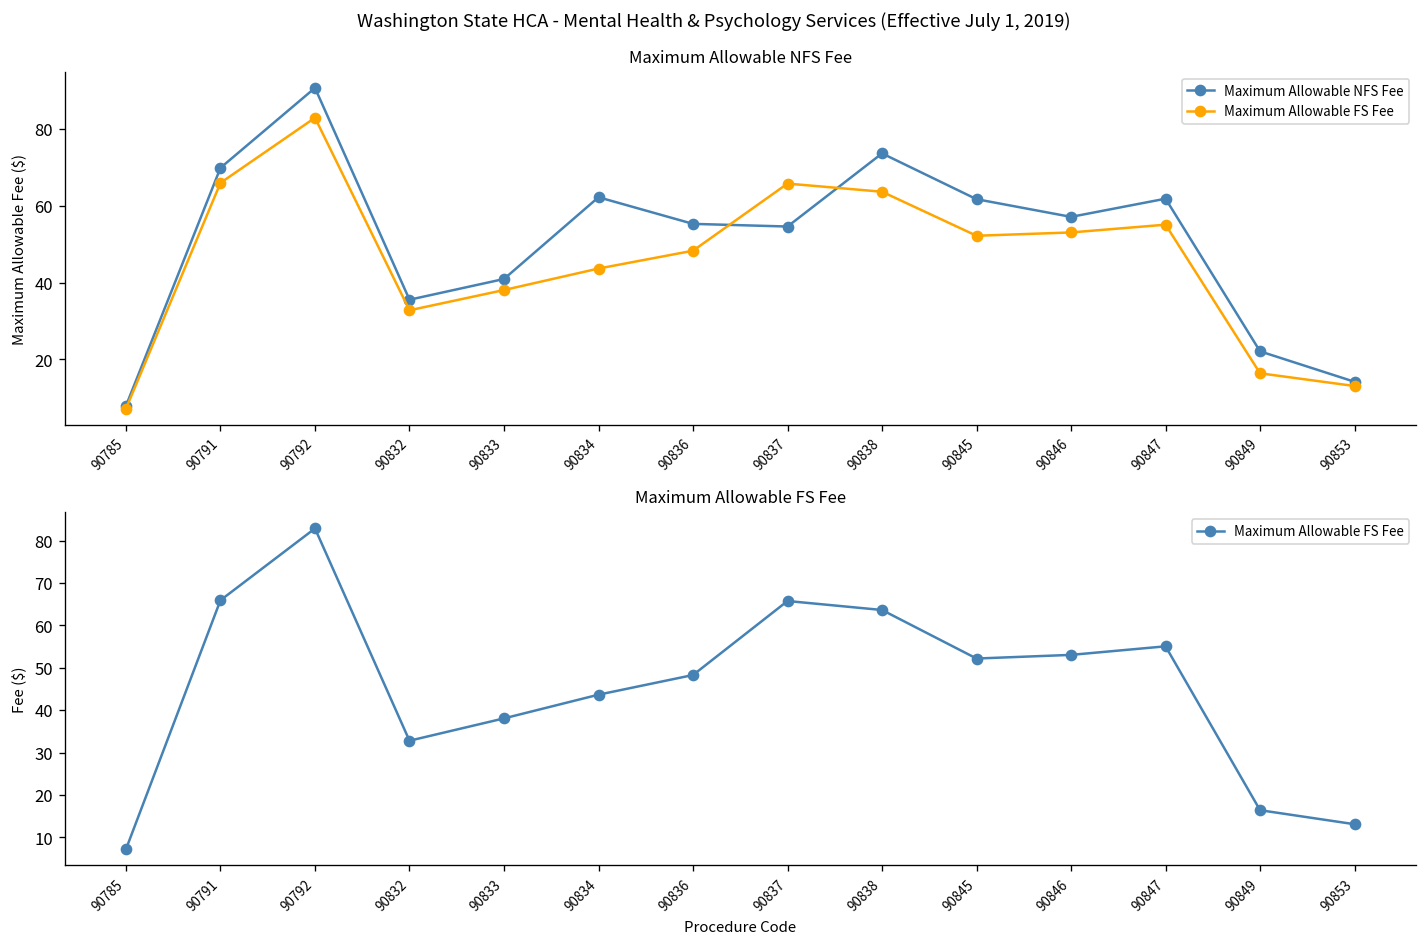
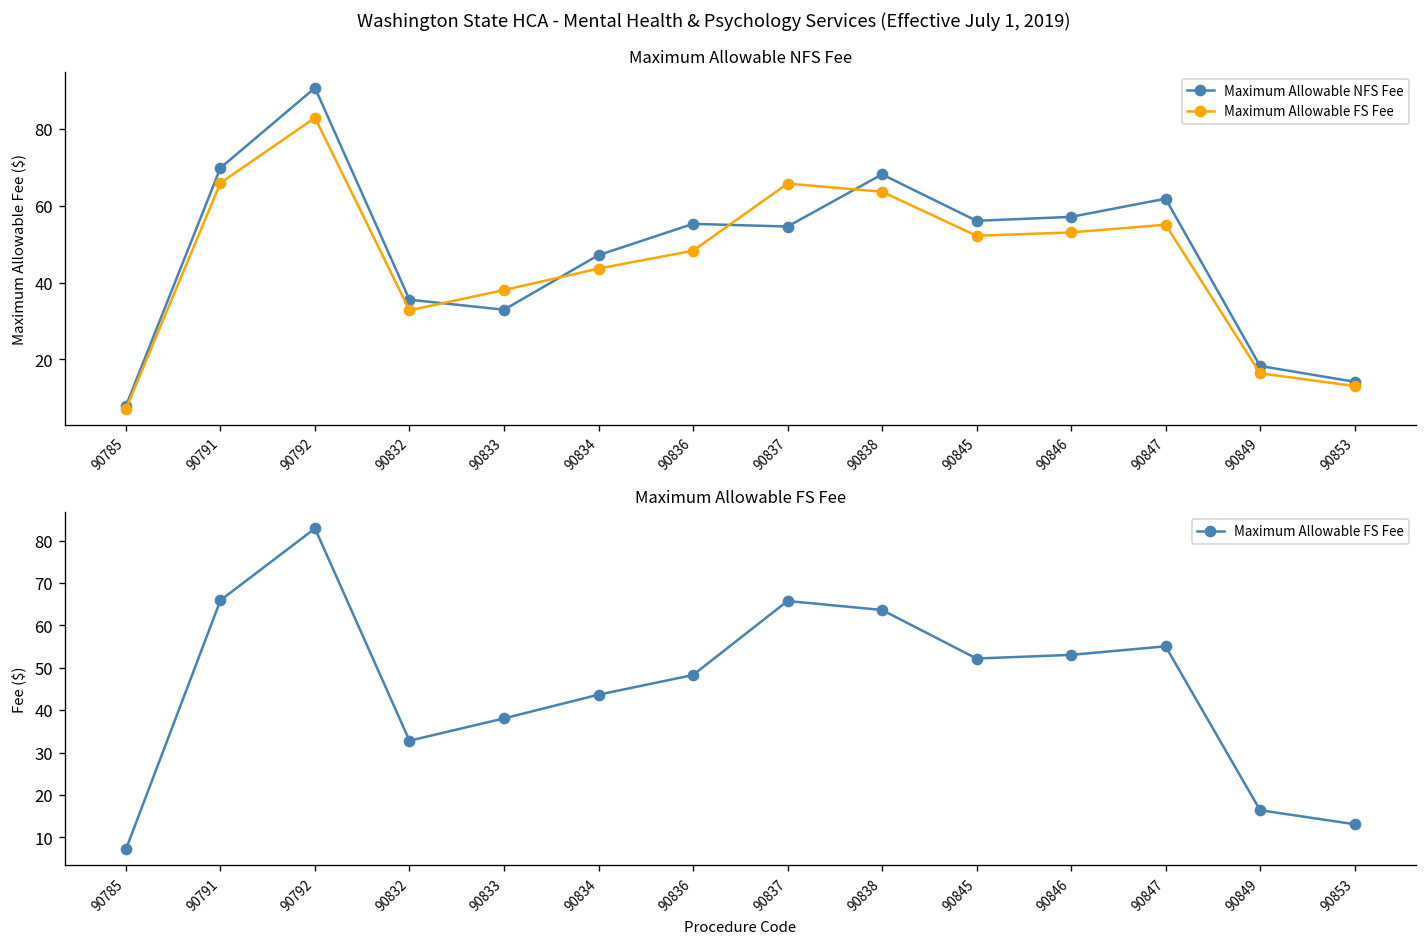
Maximum Allowable NFS Fee, Maximum Allowable NFS Fee, 90833: 41 -> 33
Maximum Allowable NFS Fee, Maximum Allowable NFS Fee, 90834: 62 -> 47
Maximum Allowable NFS Fee, Maximum Allowable NFS Fee, 90838: 74 -> 68
Maximum Allowable NFS Fee, Maximum Allowable NFS Fee, 90845: 62 -> 56
Maximum Allowable NFS Fee, Maximum Allowable NFS Fee, 90849: 22 -> 18
